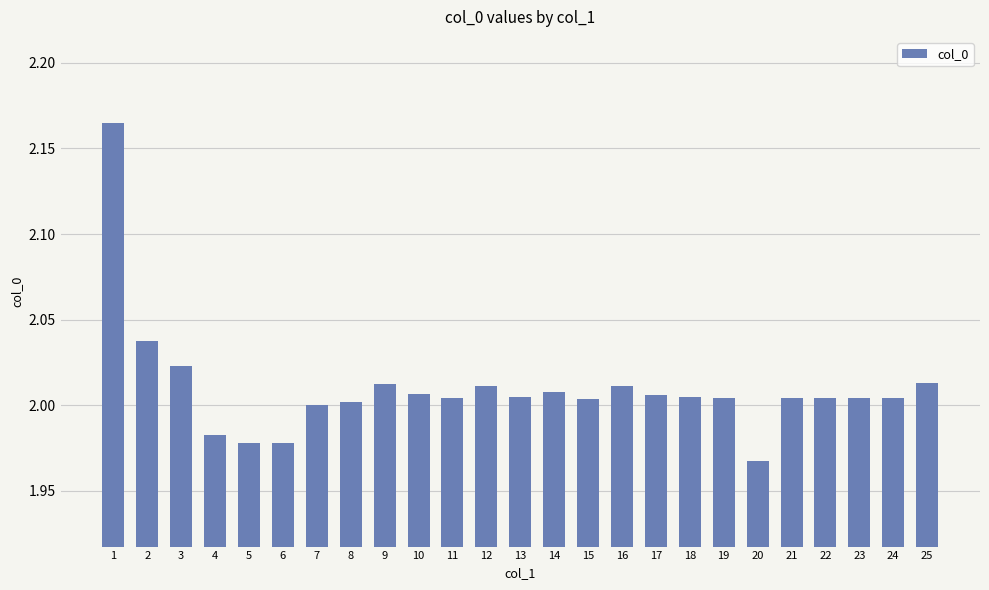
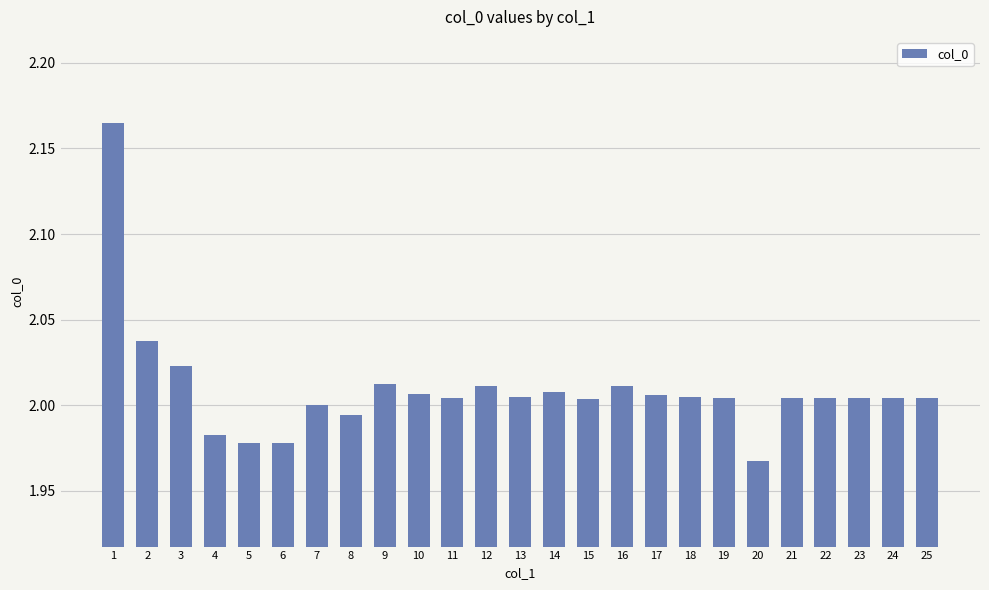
8: 2.002 -> 1.994
25: 2.013 -> 2.004
